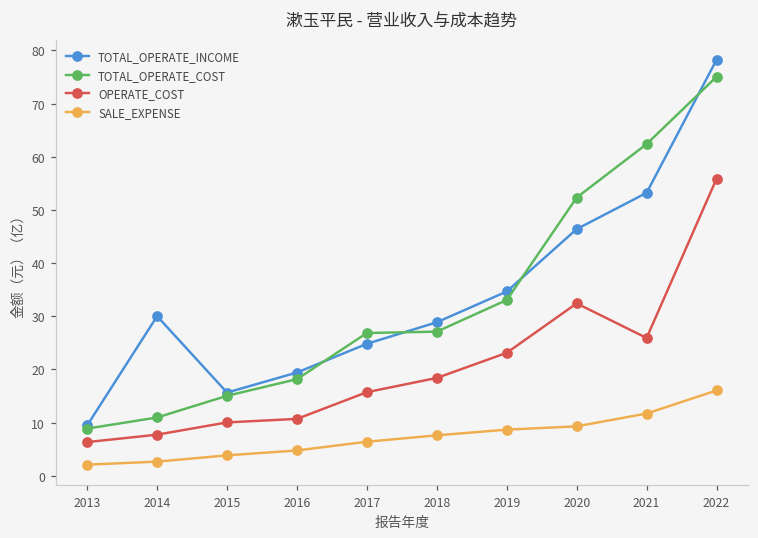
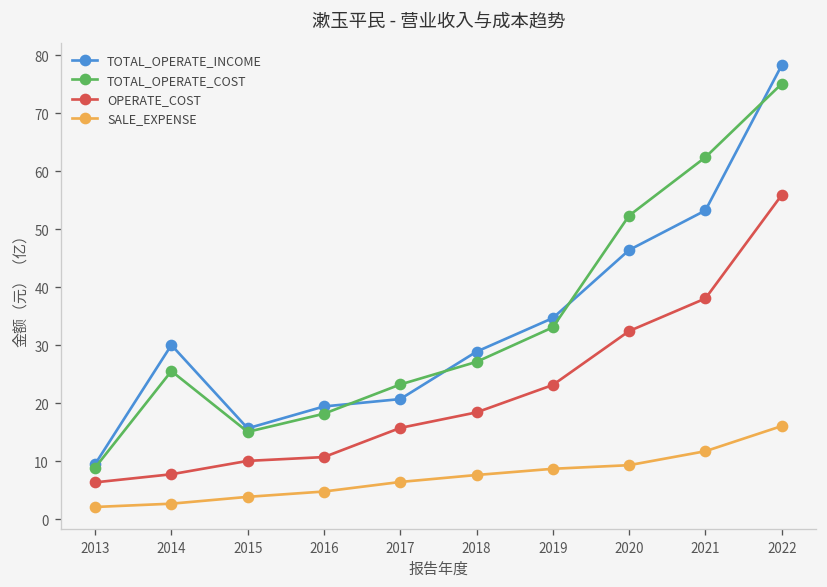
TOTAL_OPERATE_COST, 2014: 11 -> 26
TOTAL_OPERATE_INCOME, 2017: 25 -> 21
TOTAL_OPERATE_COST, 2017: 27 -> 23
OPERATE_COST, 2021: 26 -> 38
